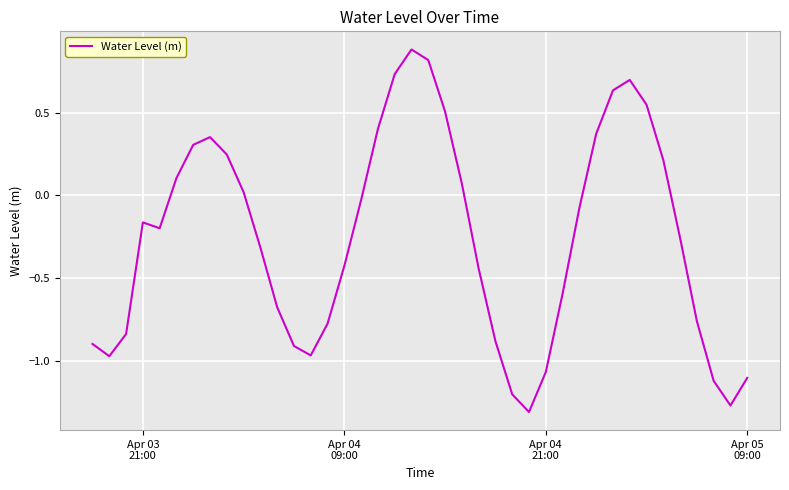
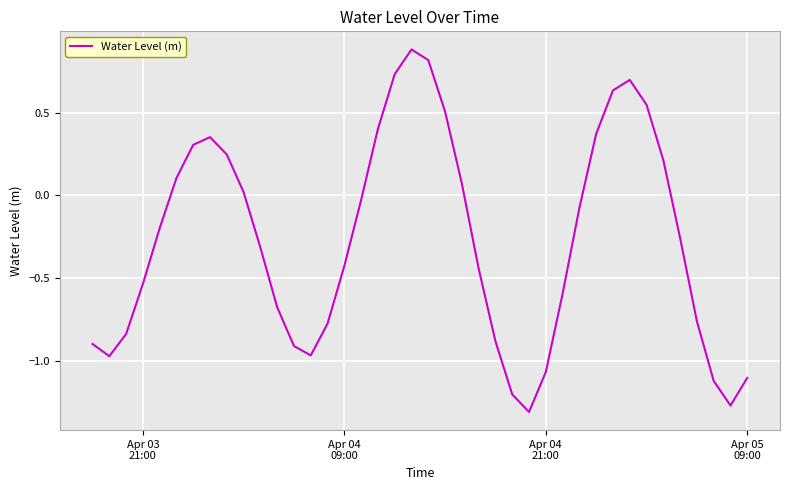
Apr 03 21:00: -0.16 -> -0.53
